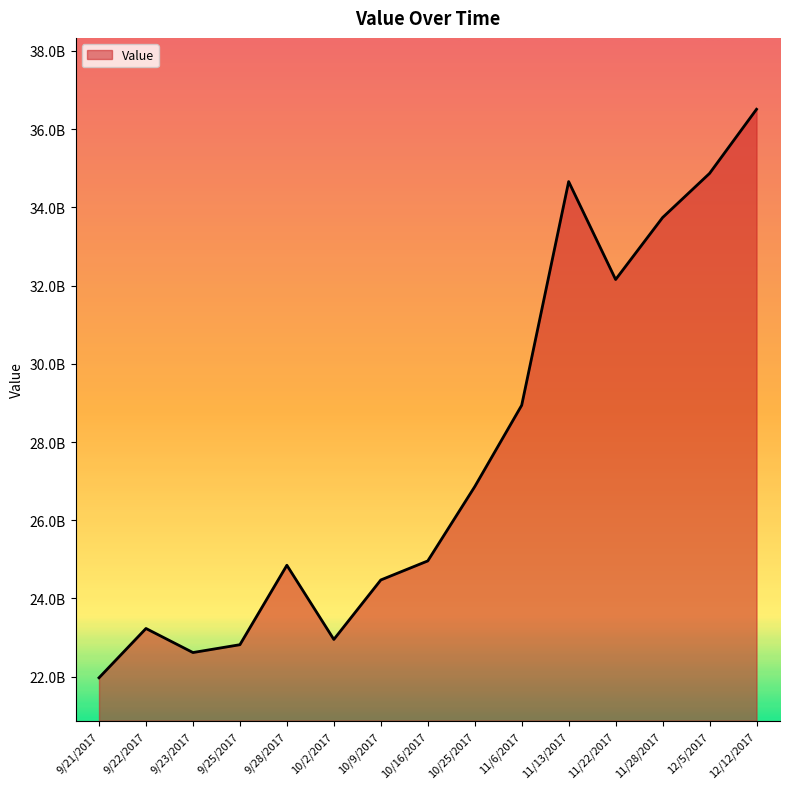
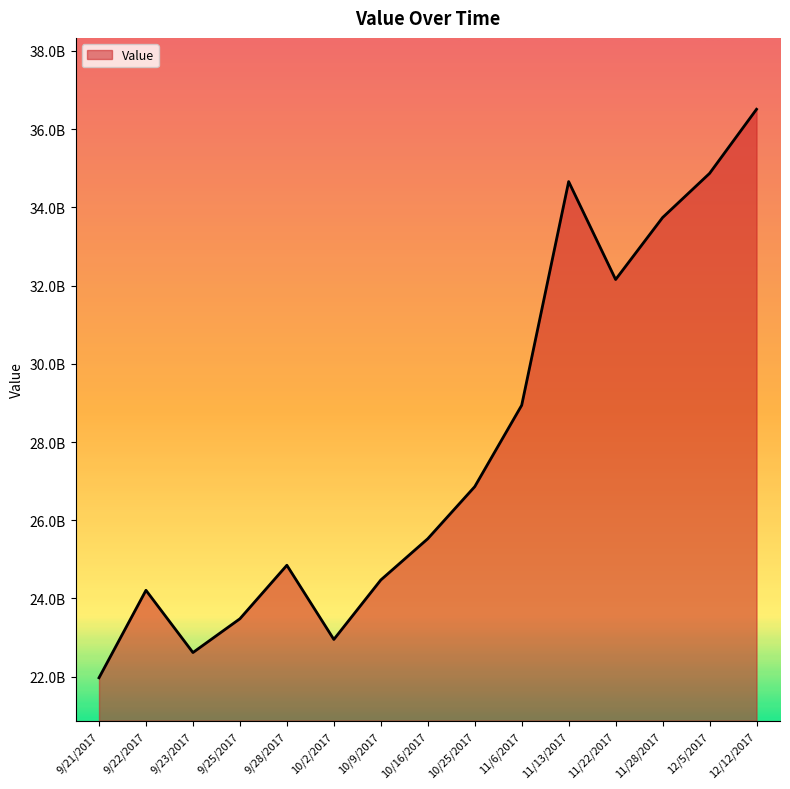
9/22/2017: 23200000000 -> 24200000000
9/25/2017: 22800000000 -> 23500000000
10/16/2017: 25000000000 -> 25500000000
